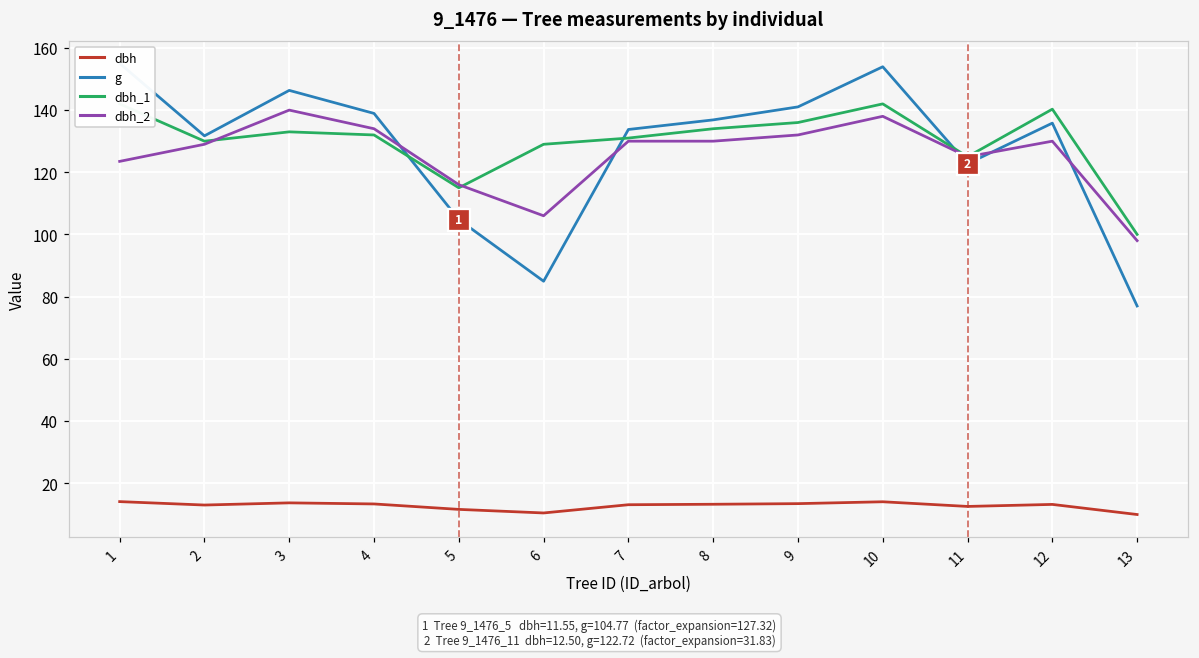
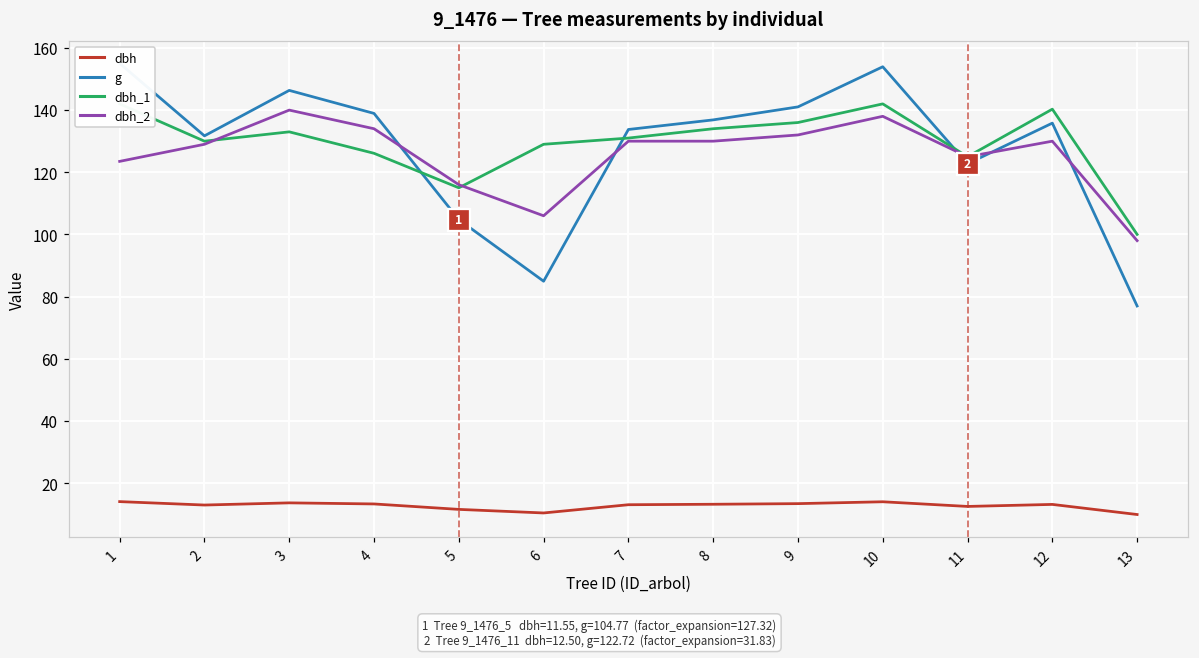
dbh_1, 4: 132 -> 126
